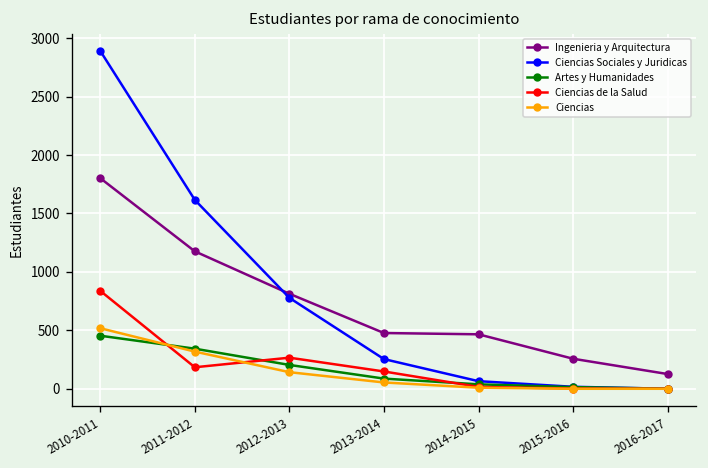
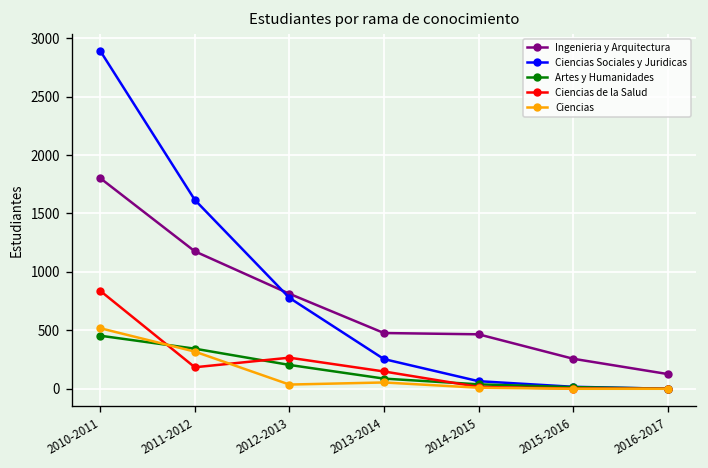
Ciencias, 2012-2013: 100 -> 0
